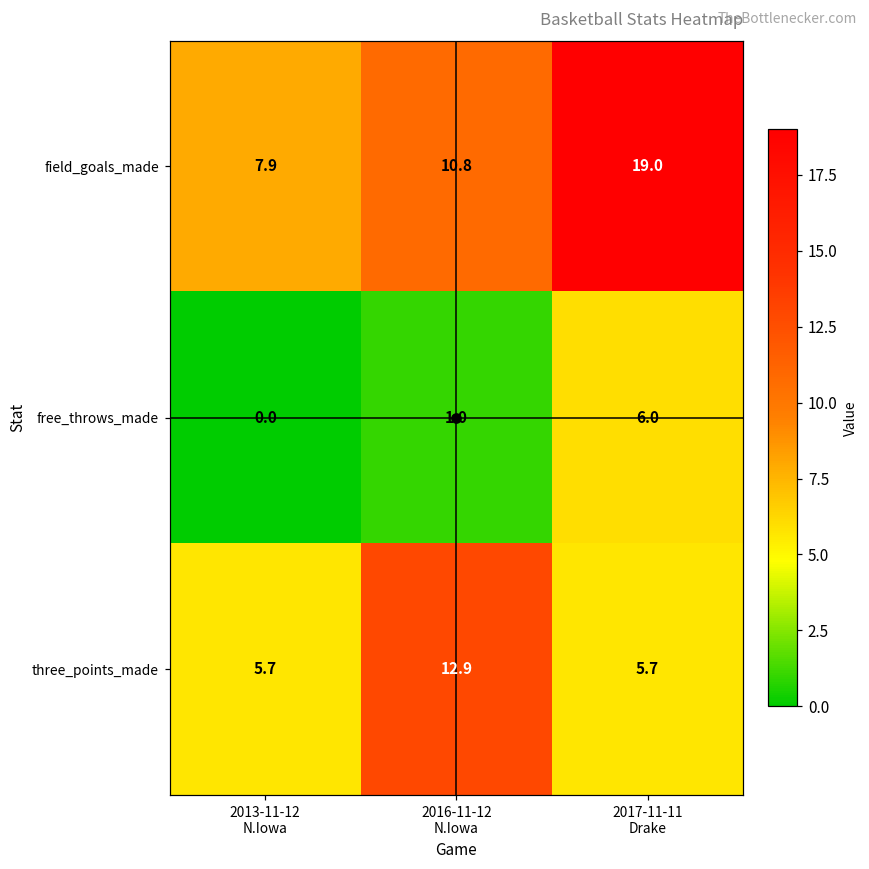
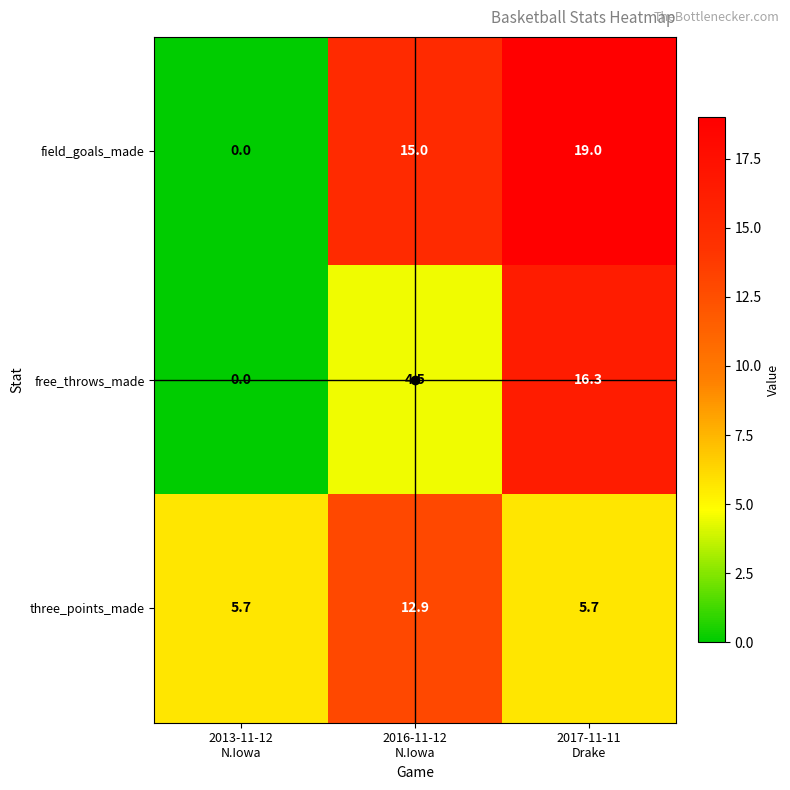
field_goals_made, 2013-11-12 N.Iowa: 7.9 -> 0.0
field_goals_made, 2016-11-12 N.Iowa: 10.8 -> 15.0
free_throws_made, 2016-11-12 N.Iowa: 1.0 -> 4.5
free_throws_made, 2017-11-11 Drake: 6.0 -> 16.3
